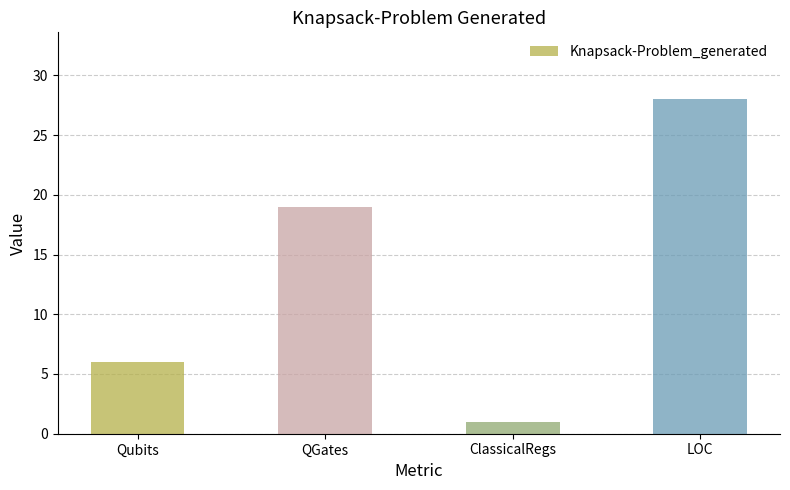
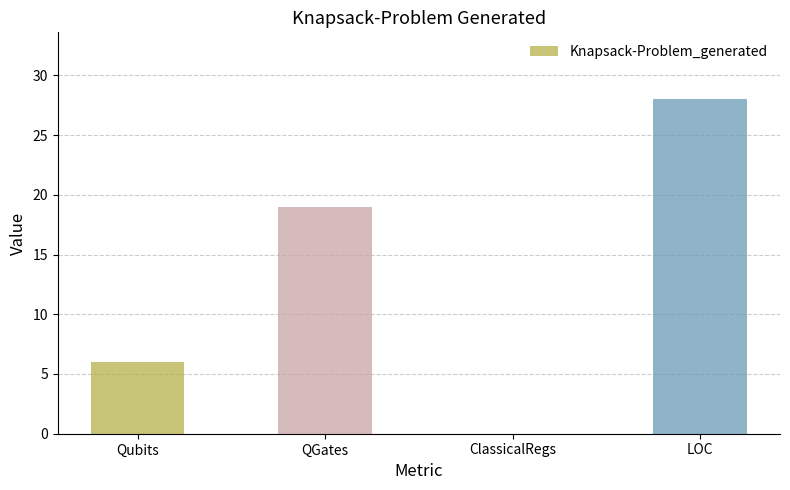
ClassicalRegs: 1 -> 0
